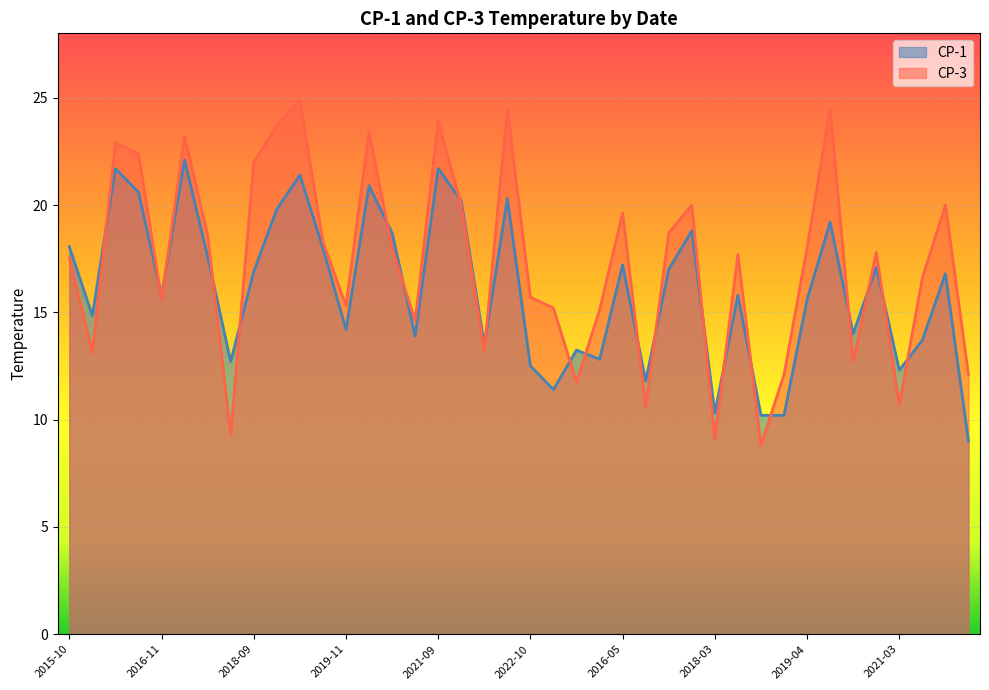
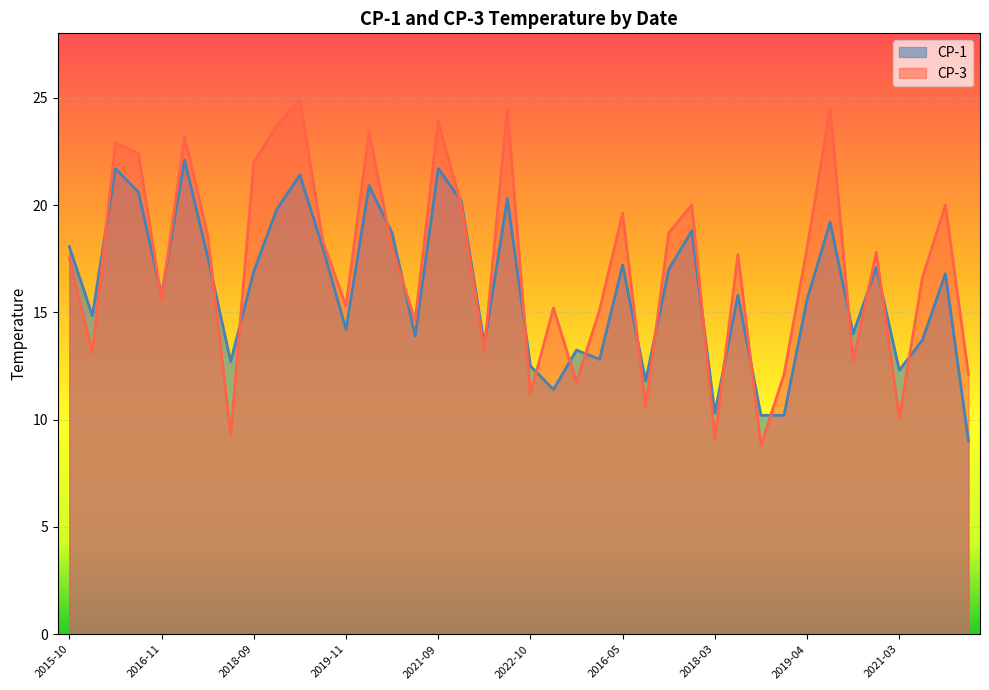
CP-3, 2022-10: 15.7 -> 11.2
CP-3, 2021-03: 10.7 -> 10.1
